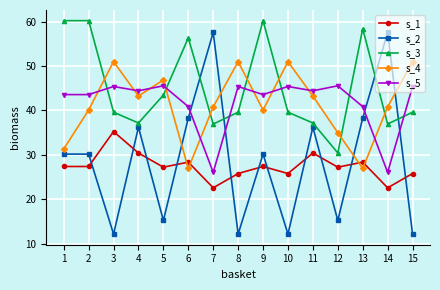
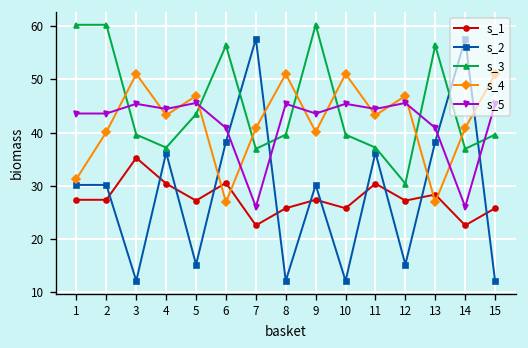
s_1, 6: 28 -> 31
s_4, 12: 35 -> 47
s_3, 13: 58 -> 56
